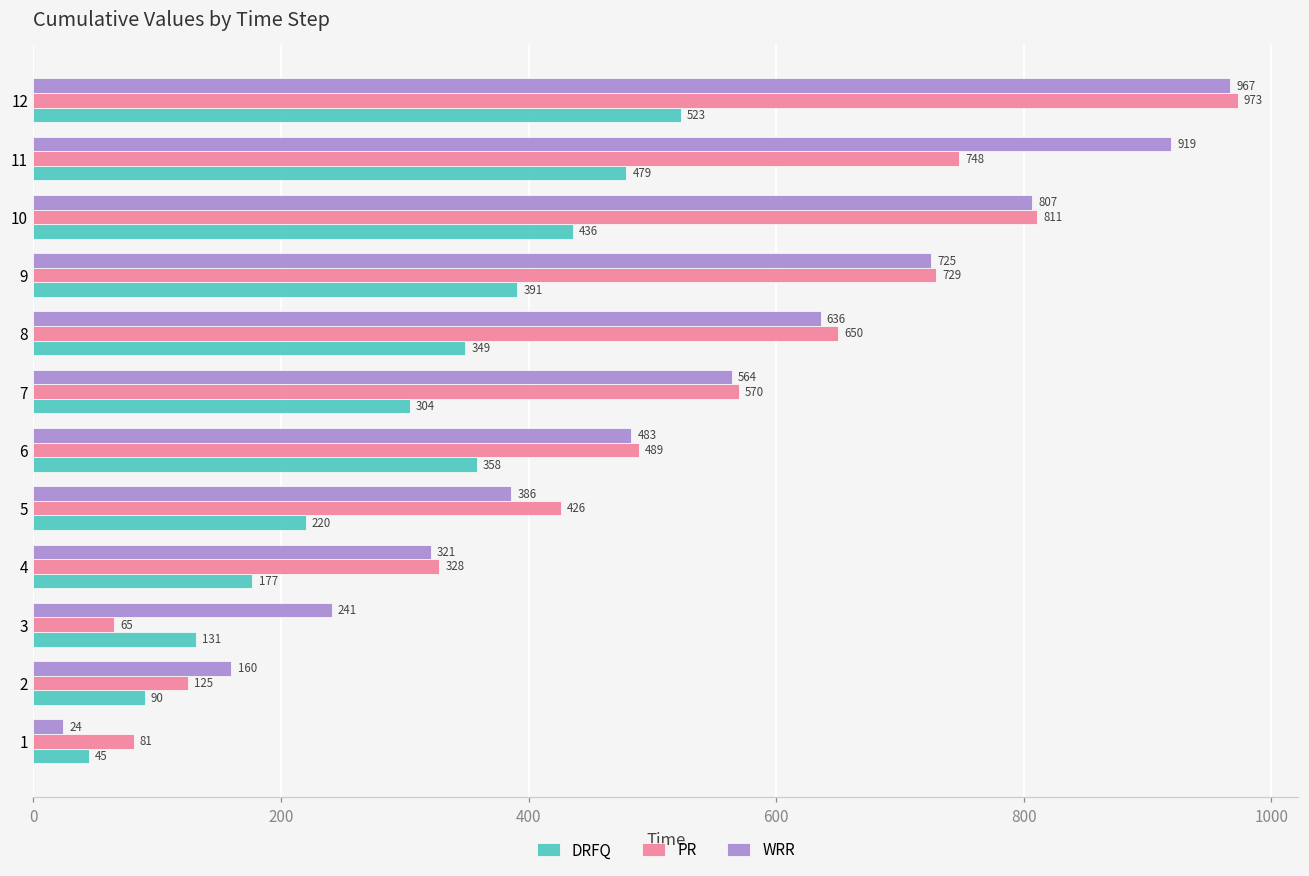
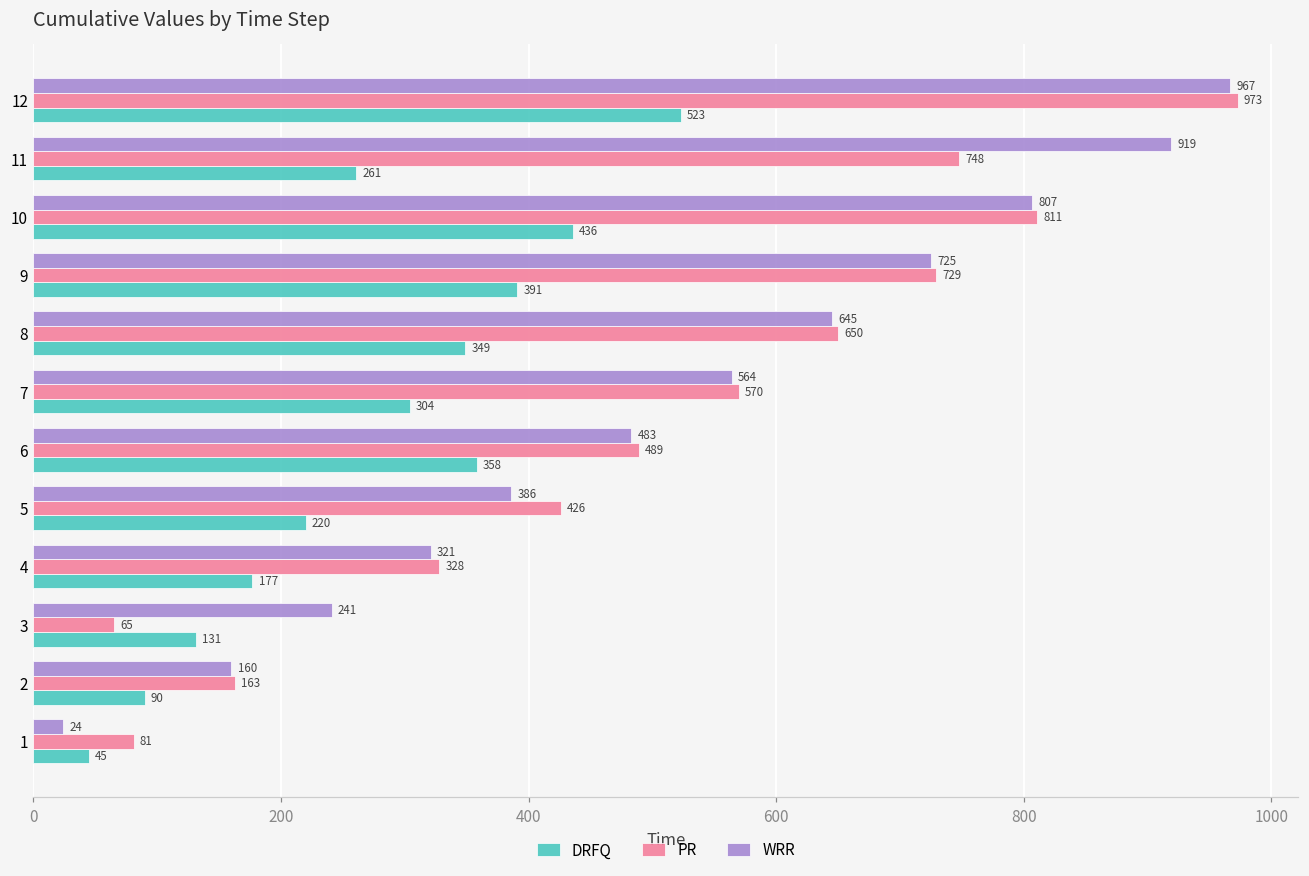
DRFQ, 11: 479 -> 261
WRR, 8: 636 -> 645
PR, 2: 125 -> 163
